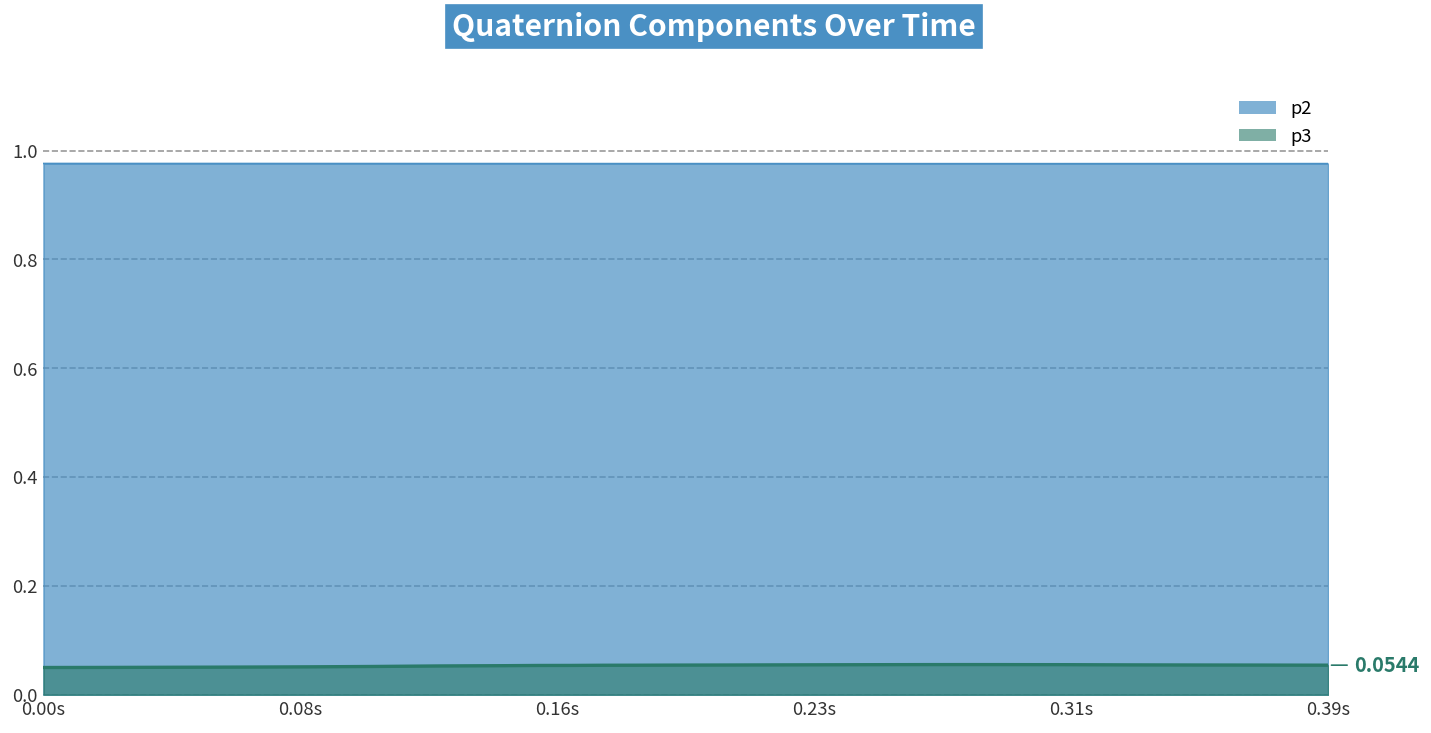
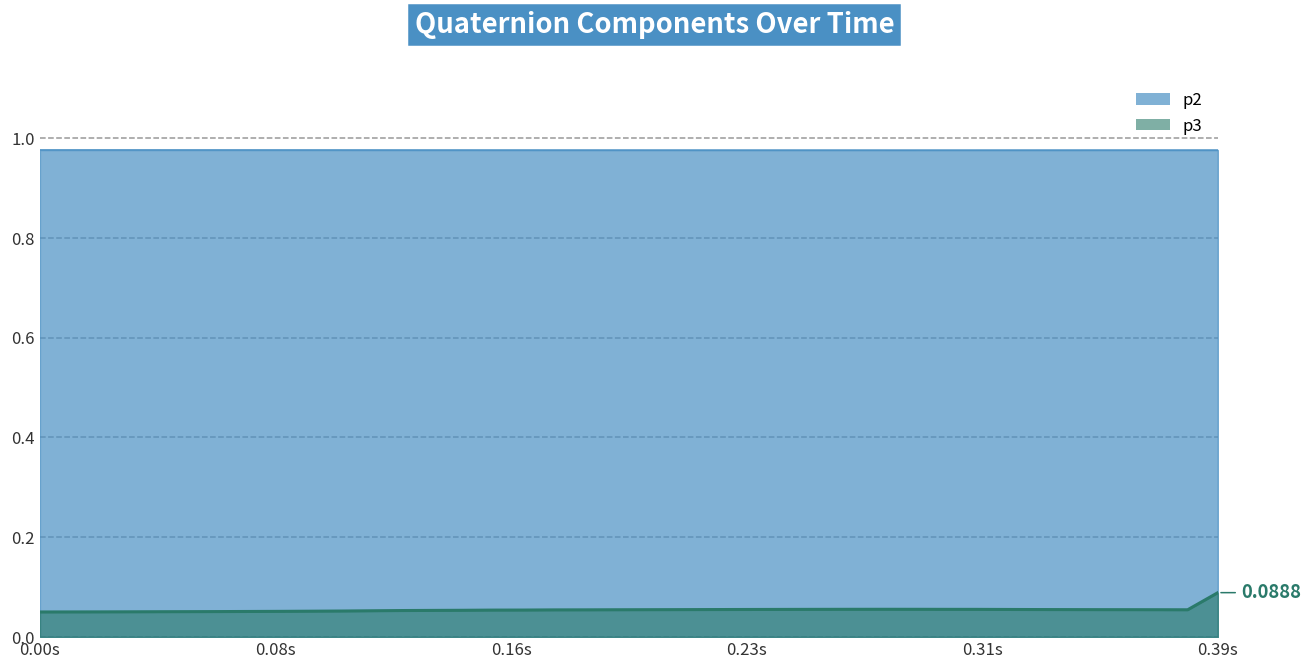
p3, 0.39s: 0.0544 -> 0.0888
